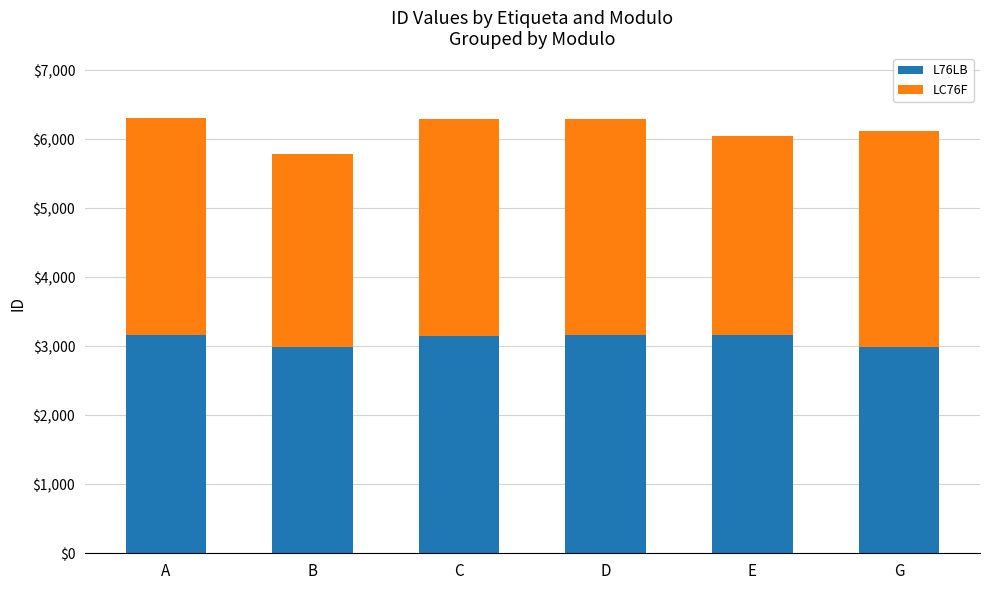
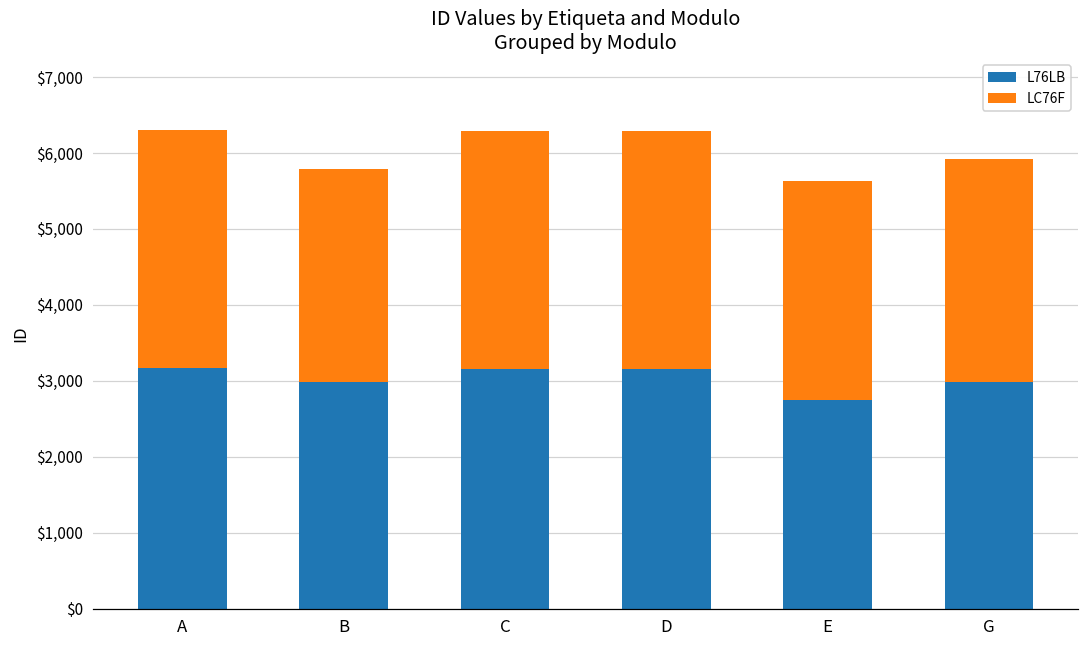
L76LB, E: $3,200 -> $2,700
LC76F, G: $3,100 -> $2,900
